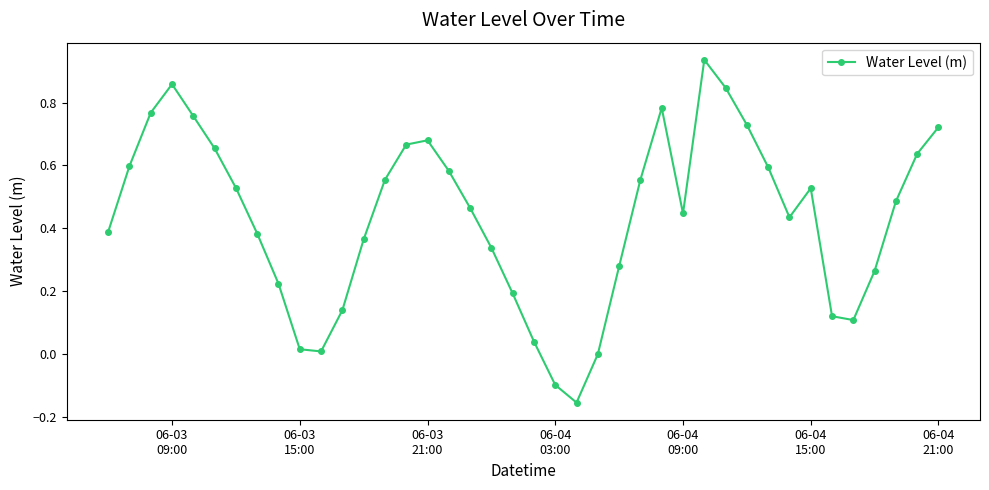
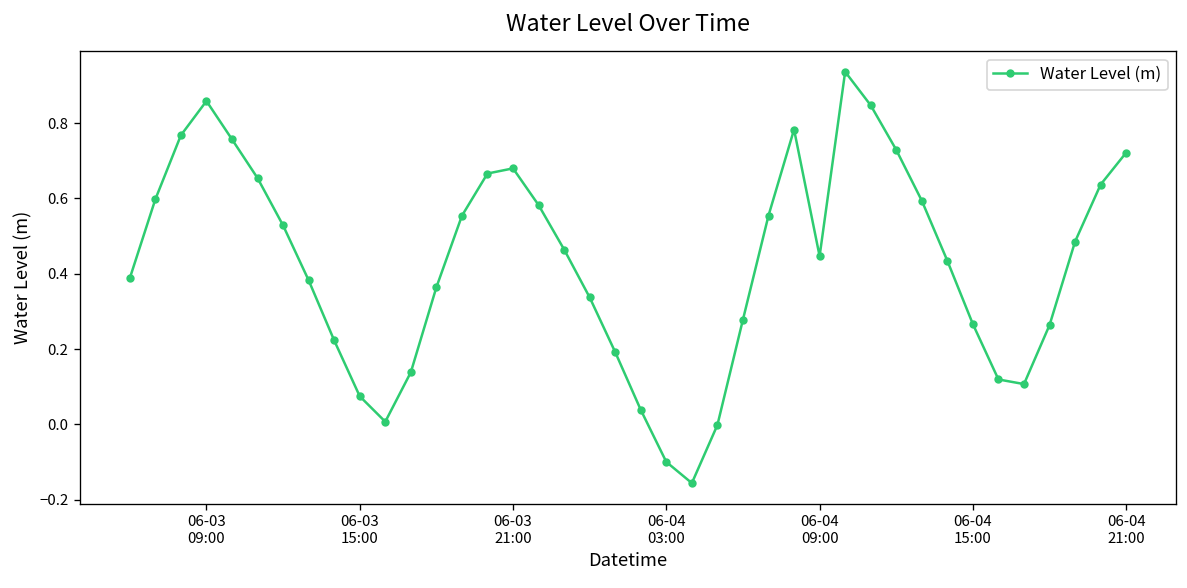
06-03 15:00: 0.01 -> 0.07
06-04 15:00: 0.53 -> 0.27
